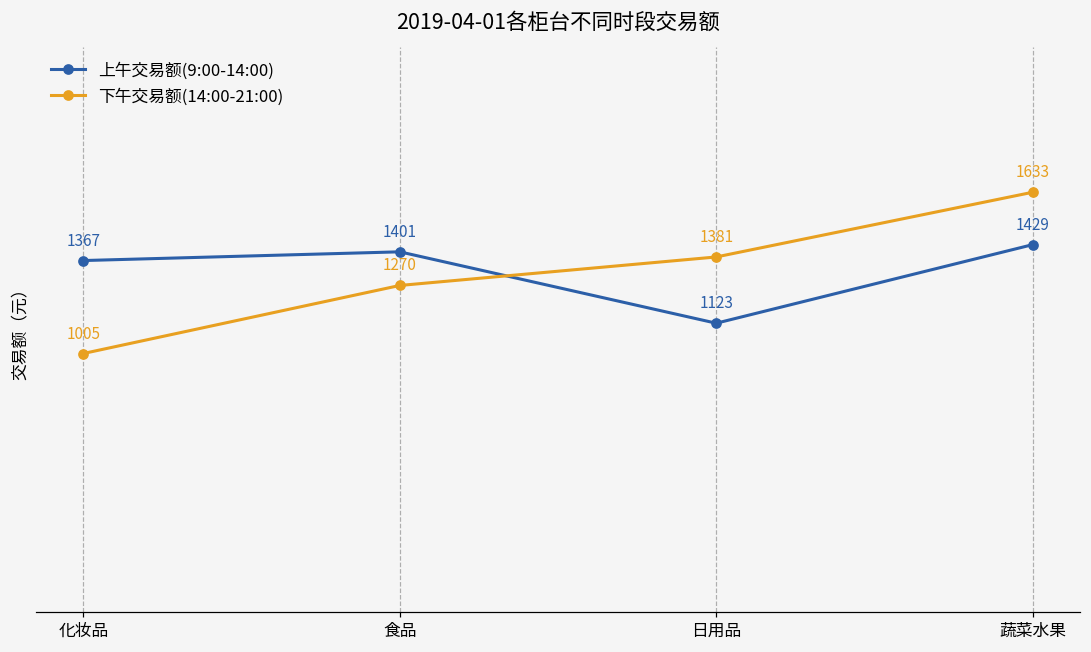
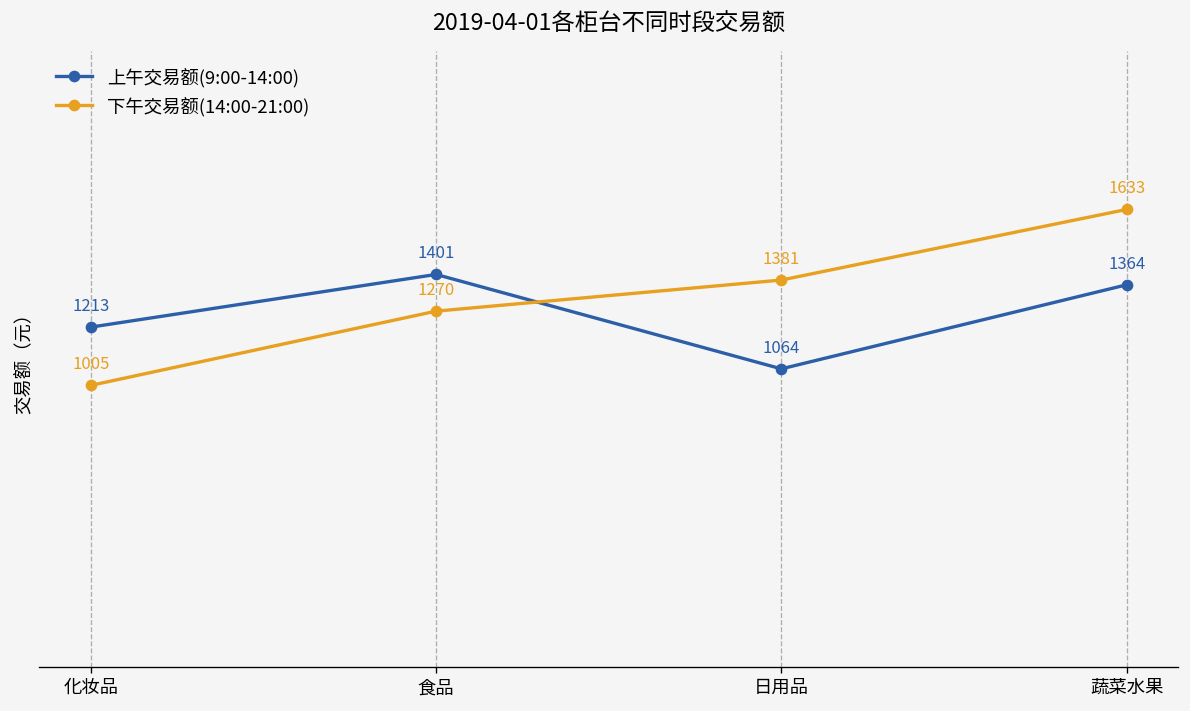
上午交易额(9:00-14:00), 化妆品: 1367 -> 1213
上午交易额(9:00-14:00), 日用品: 1123 -> 1064
上午交易额(9:00-14:00), 蔬菜水果: 1429 -> 1364
